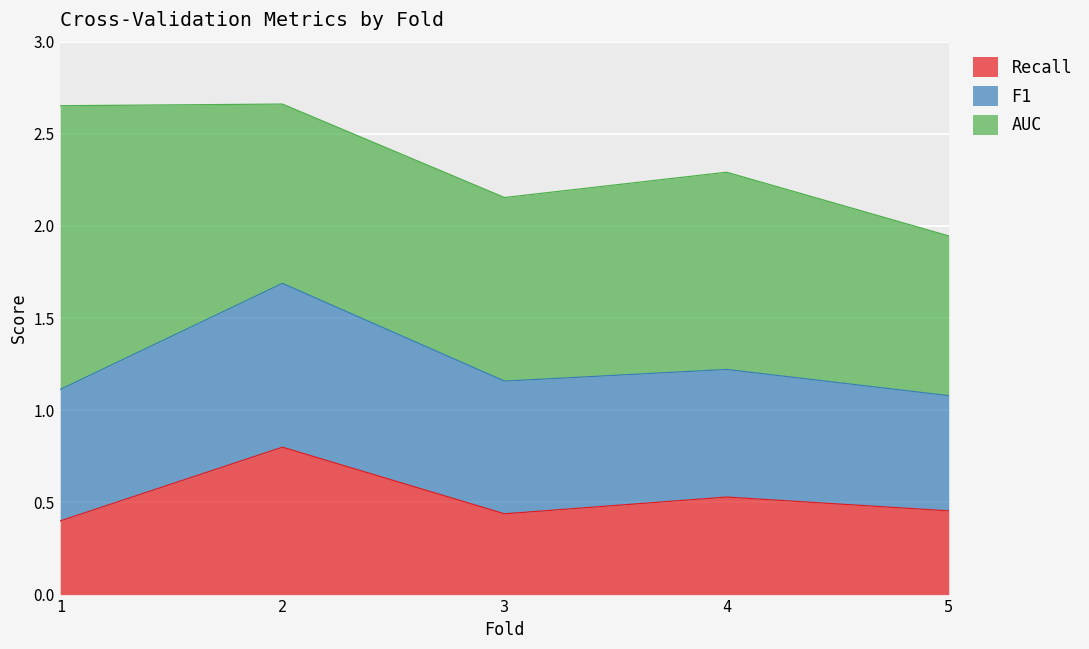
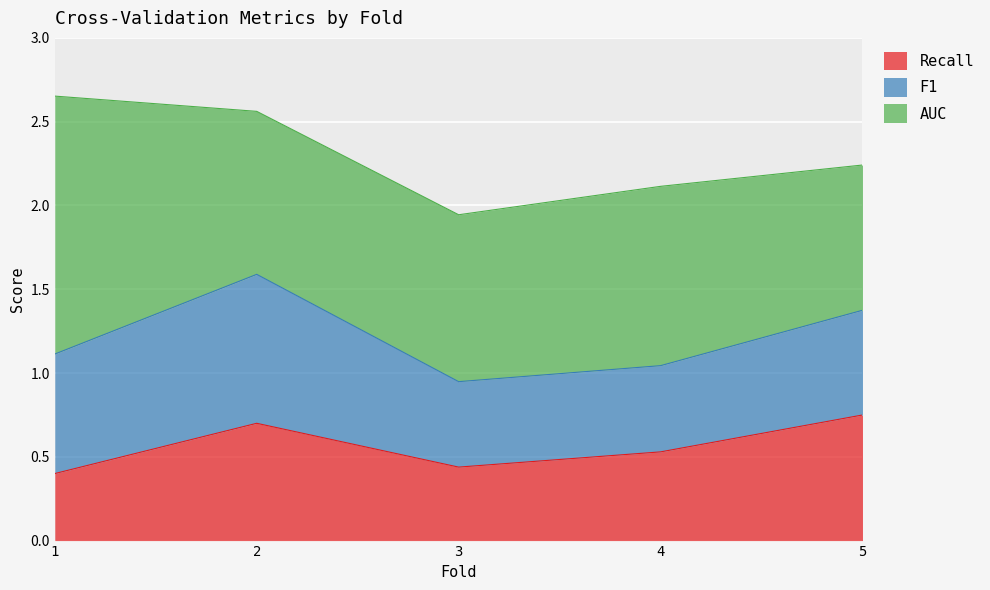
Recall, 2: 0.8 -> 0.7
F1, 3: 0.72 -> 0.51
F1, 4: 0.69 -> 0.51
Recall, 5: 0.45 -> 0.75
